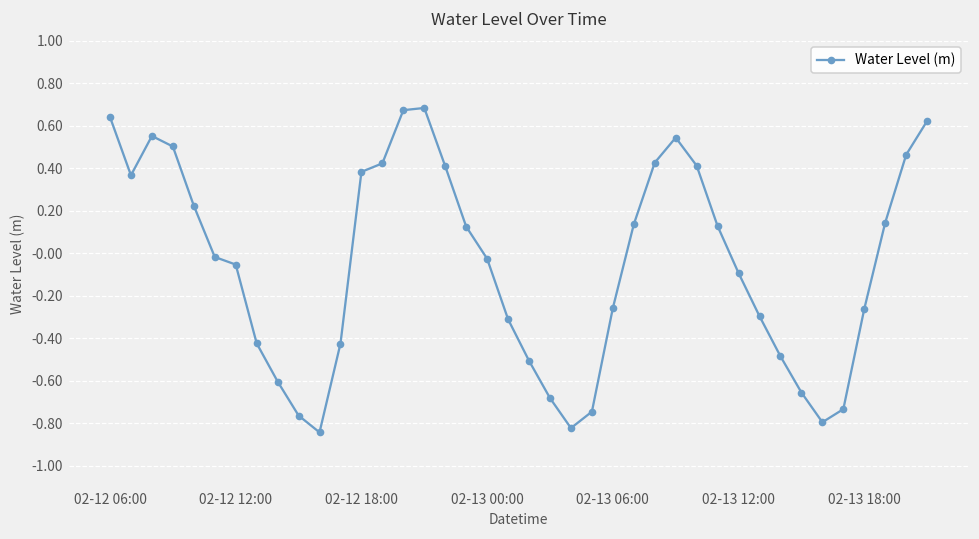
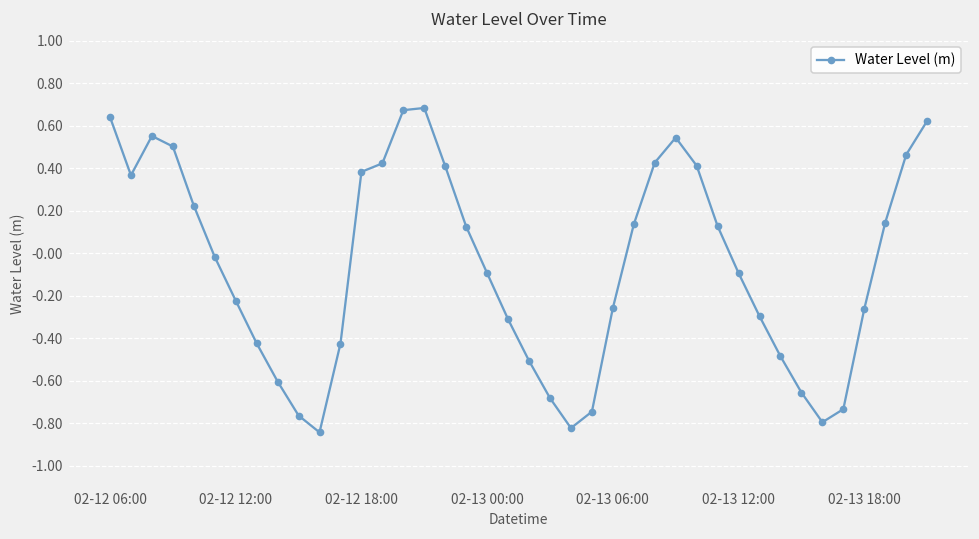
02-12 12:00: -0.05 -> -0.22
02-13 00:00: -0.03 -> -0.09
